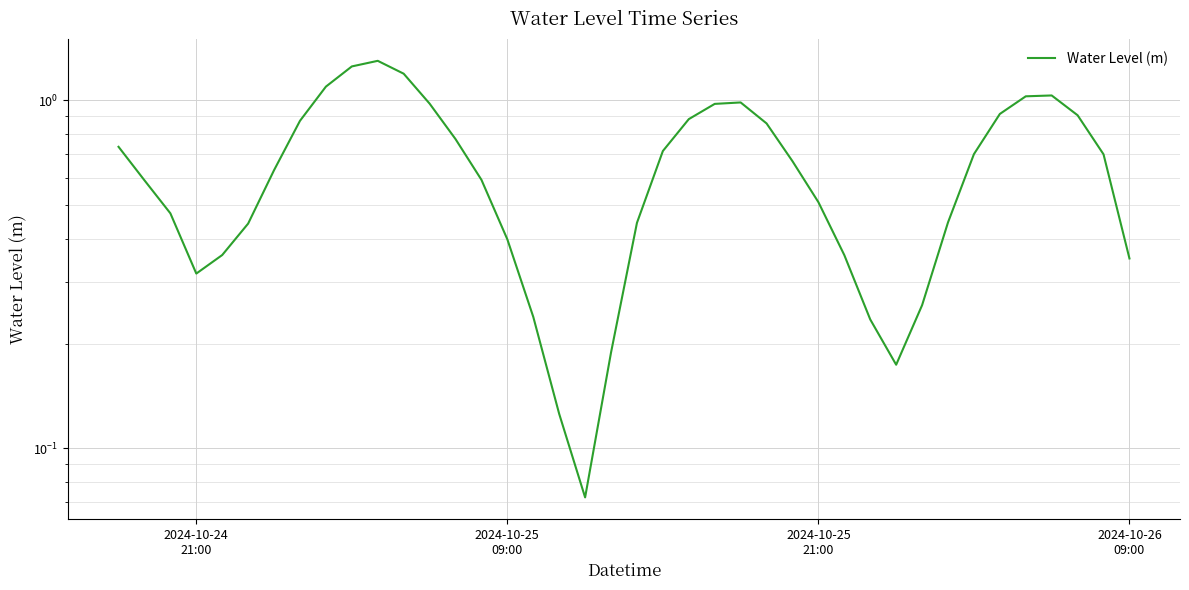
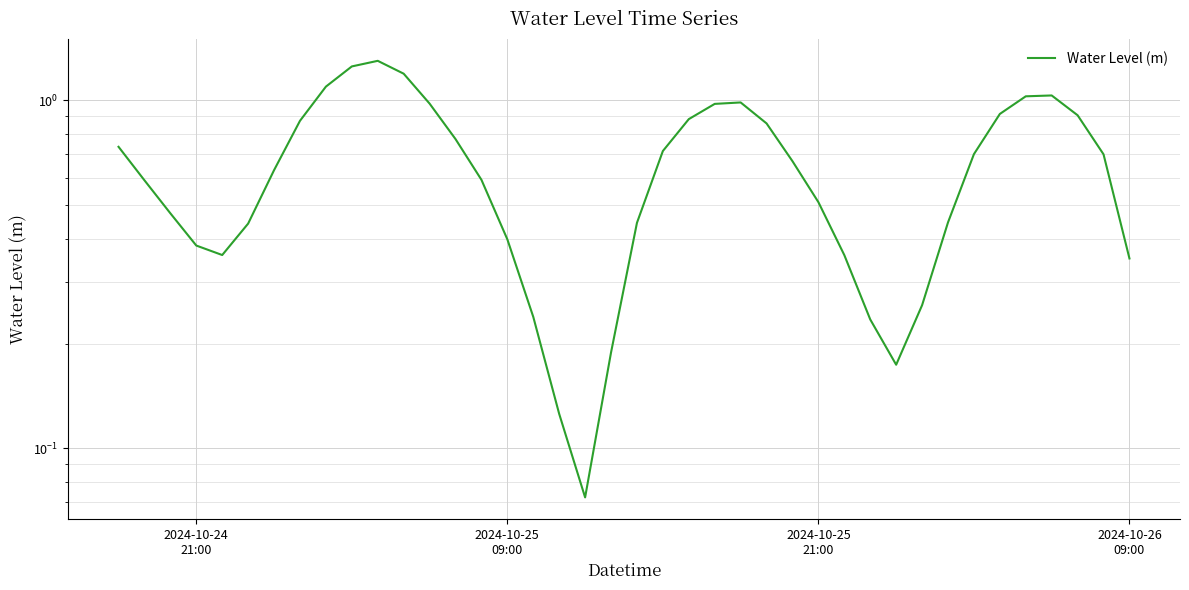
2024-10-24 21:00: 0.32 -> 0.38
